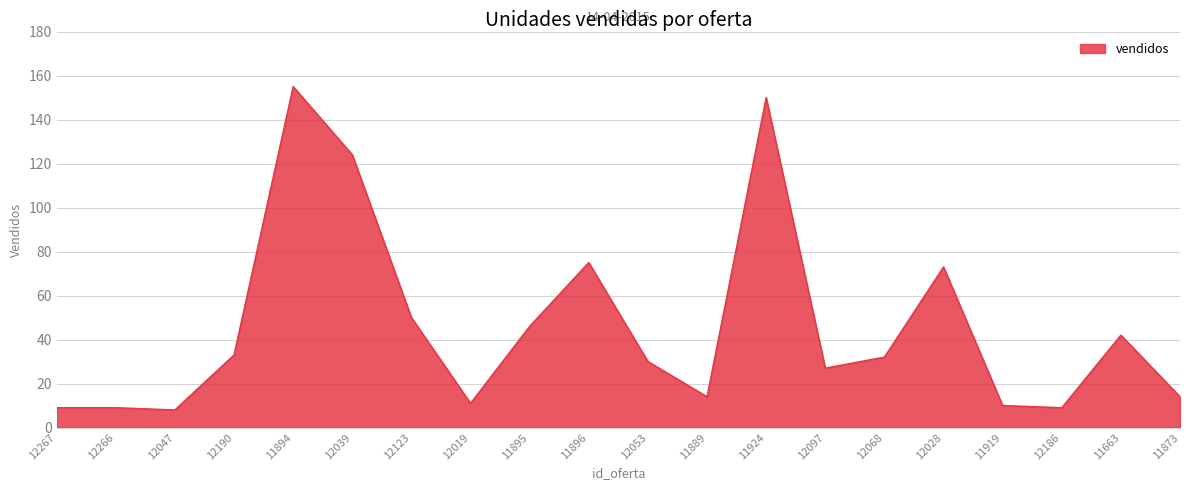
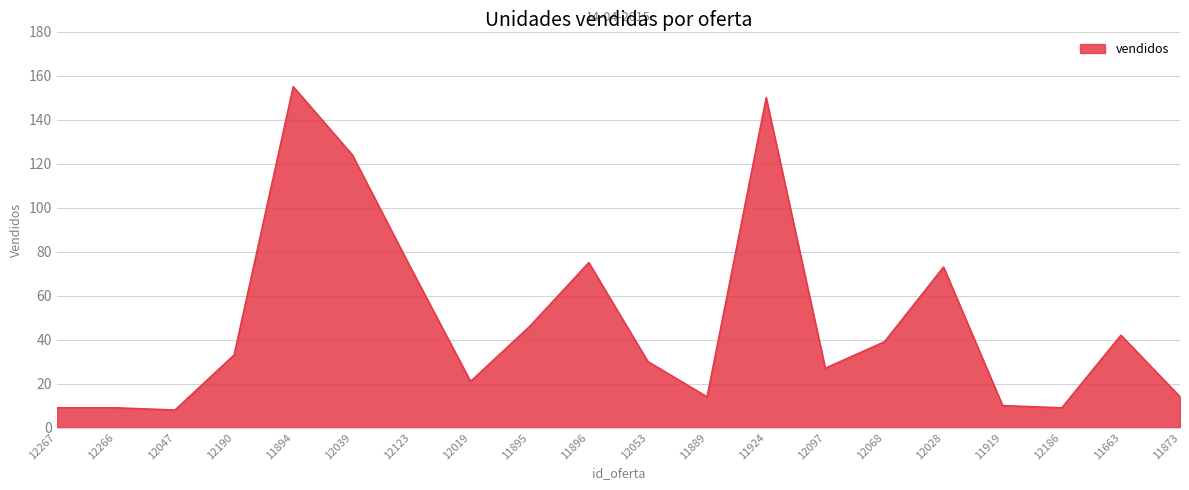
12123: 50 -> 72
12019: 11 -> 21
12068: 32 -> 39
